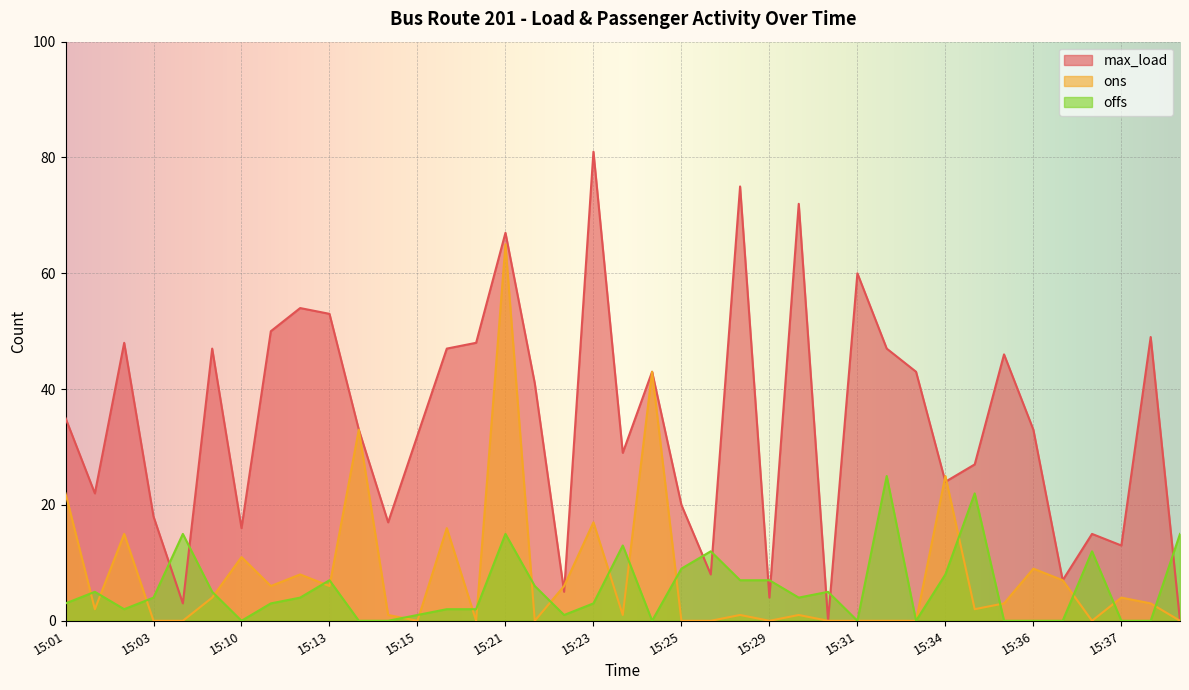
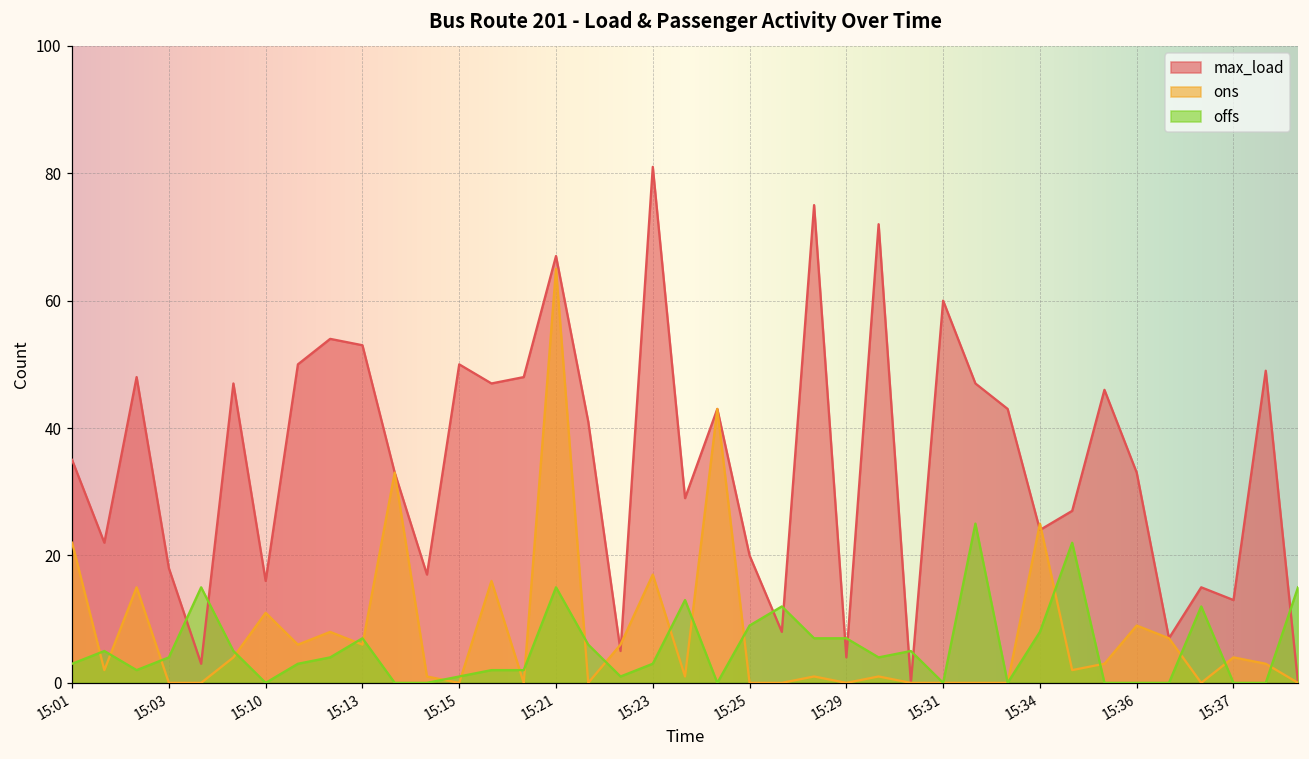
max_load, 15:15: 32 -> 50
